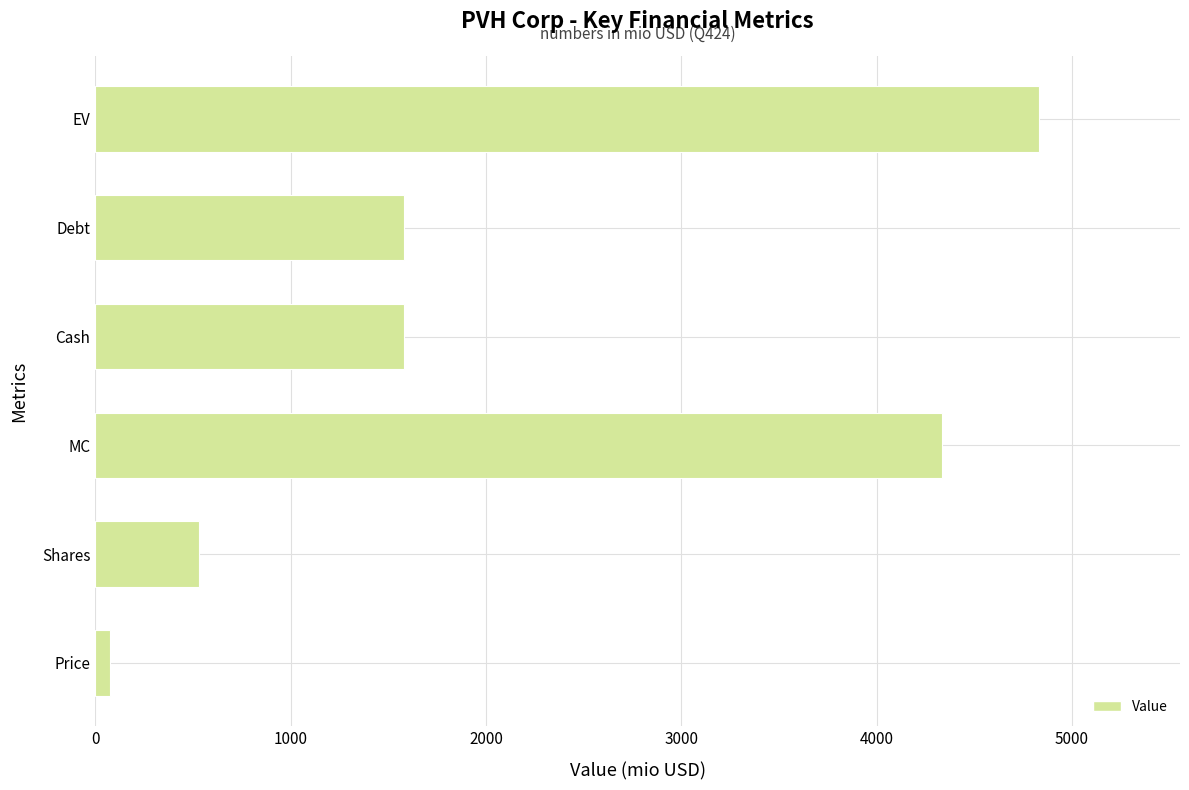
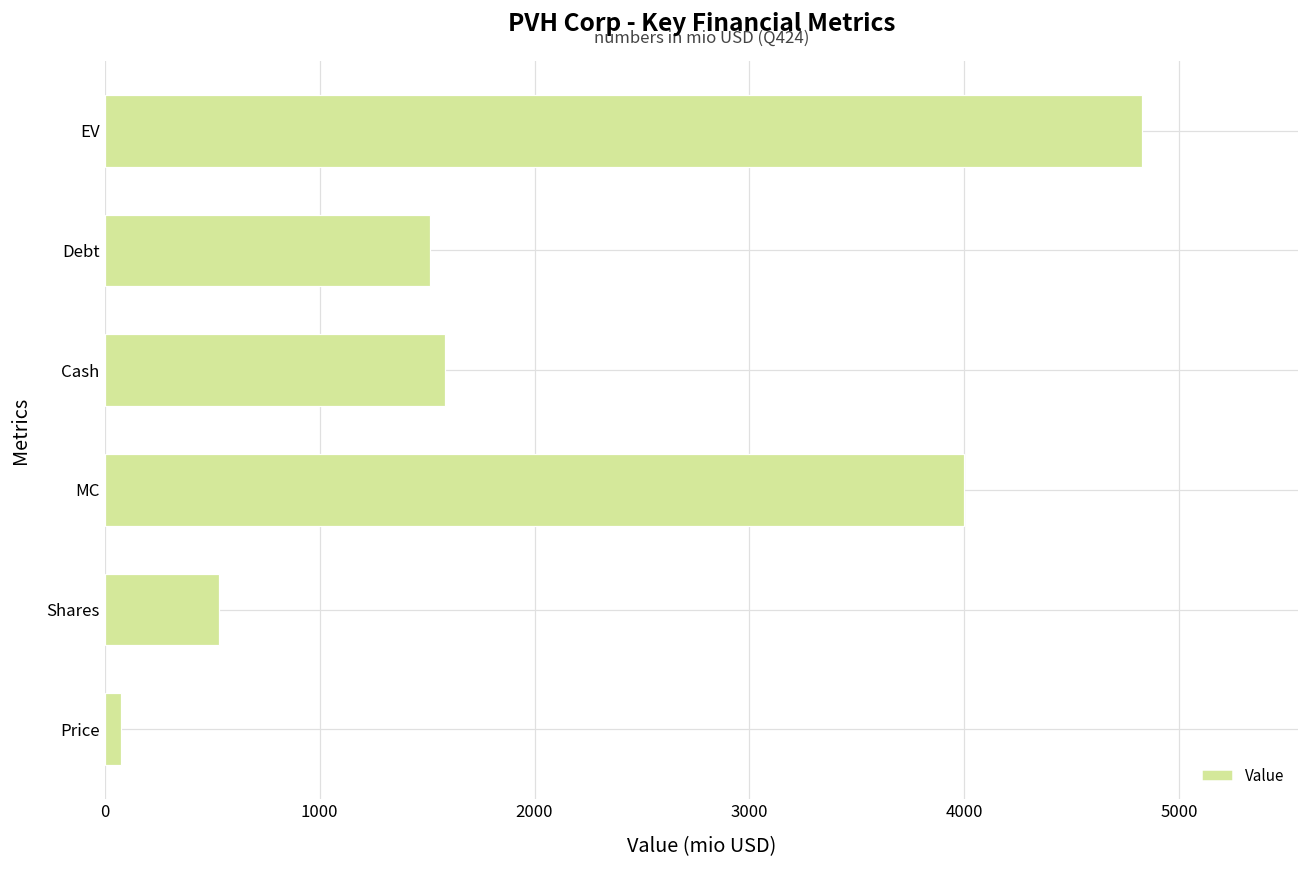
Debt: 1580 -> 1520
MC: 4330 -> 4000
